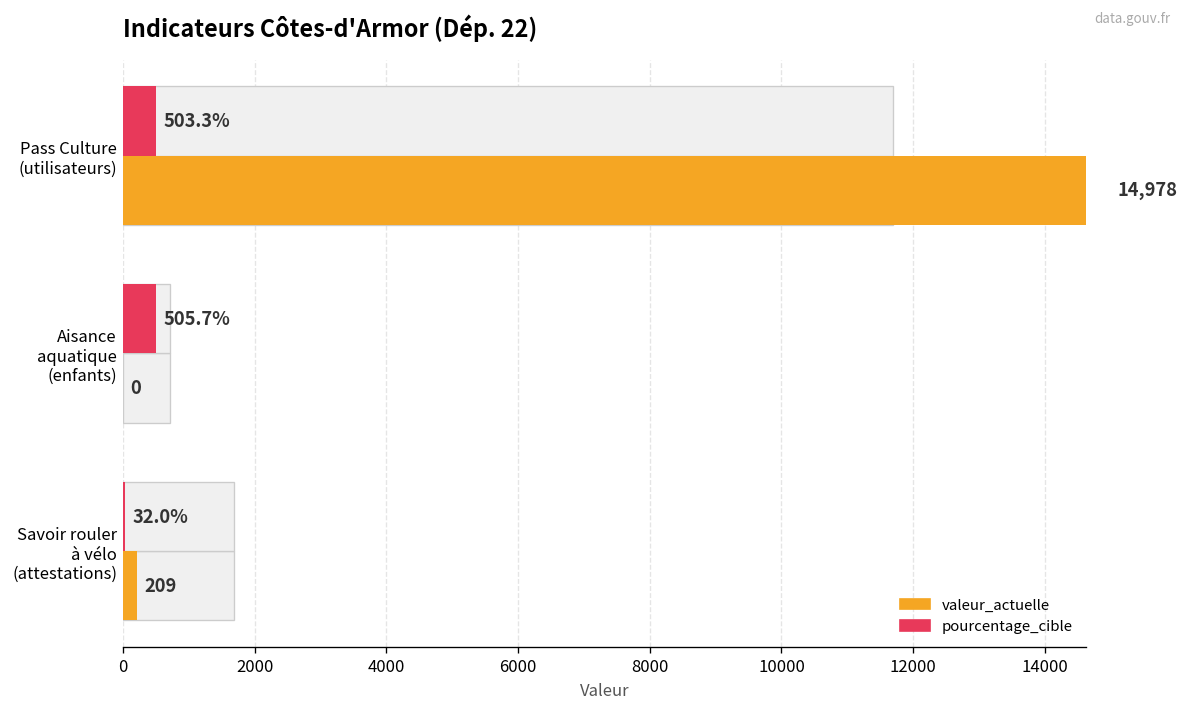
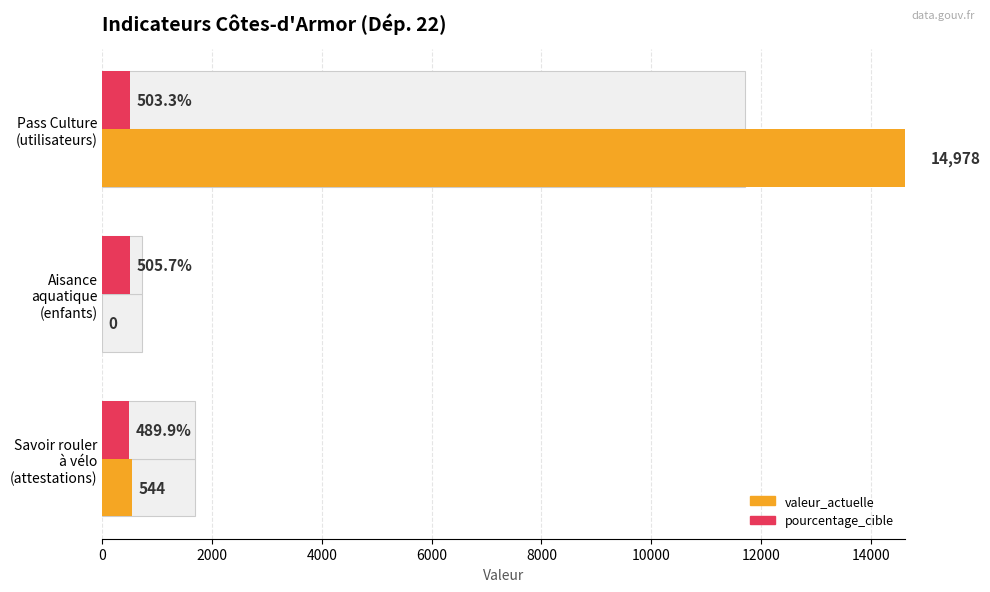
pourcentage_cible, Savoir rouler à vélo (attestations): 32.0% -> 489.9%
valeur_actuelle, Savoir rouler à vélo (attestations): 209 -> 544
